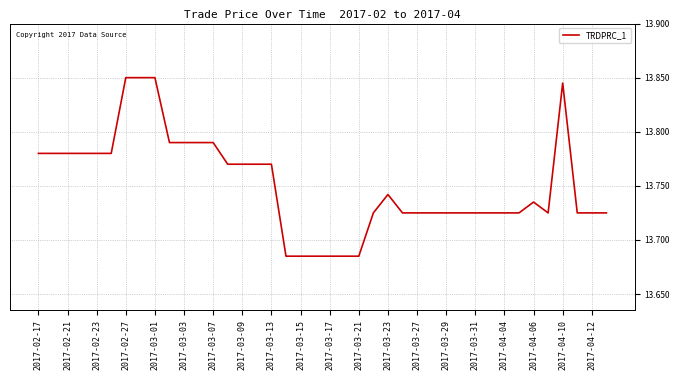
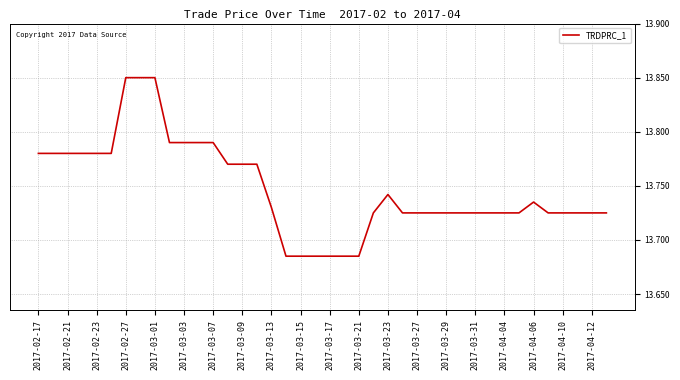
2017-03-13: 13.77 -> 13.73
2017-04-10: 13.845 -> 13.725
